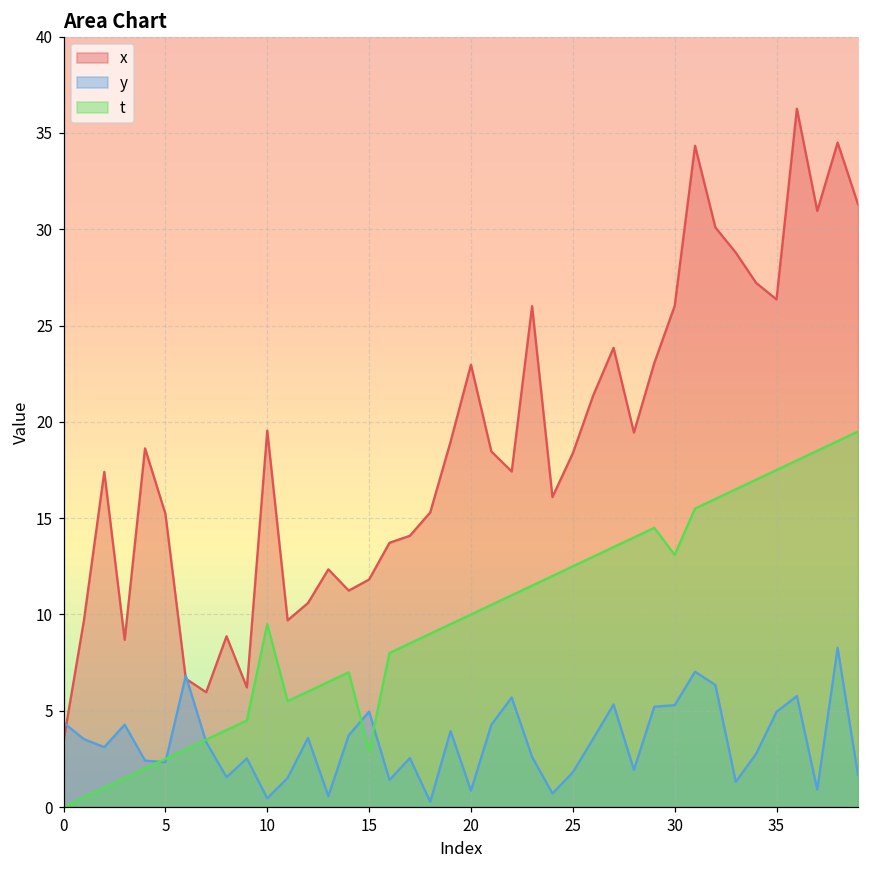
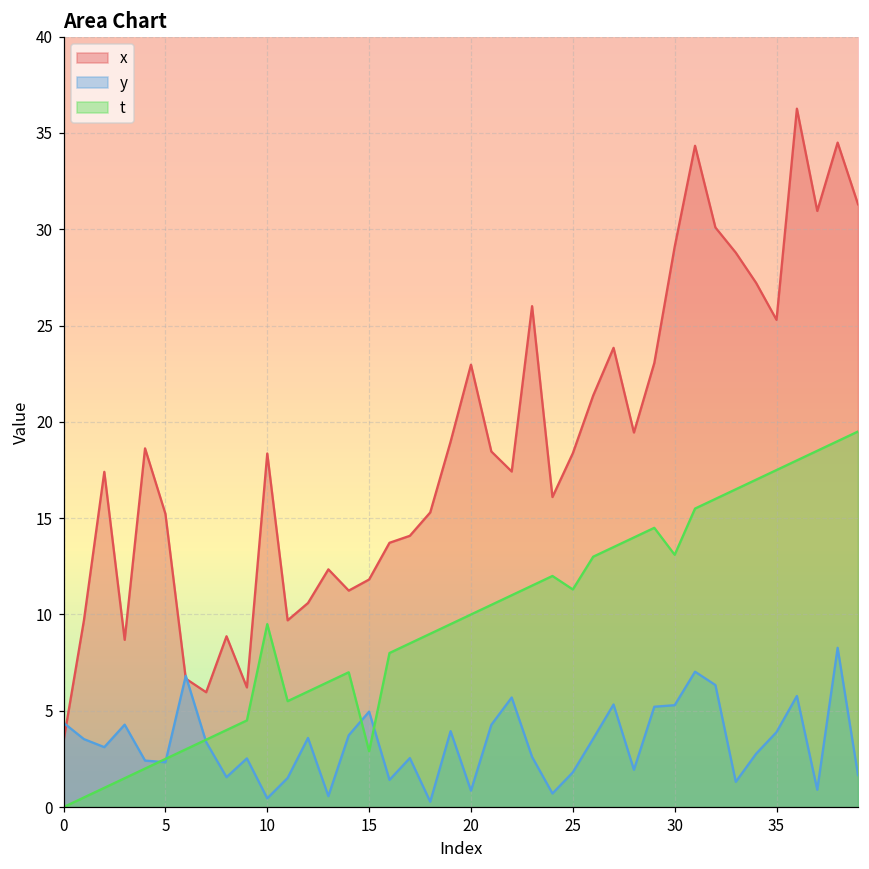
x, 10: 19.5 -> 18.4
t, 25: 12.5 -> 11.3
x, 30: 26.0 -> 29.1
x, 35: 26.4 -> 25.3
y, 35: 4.9 -> 3.9
